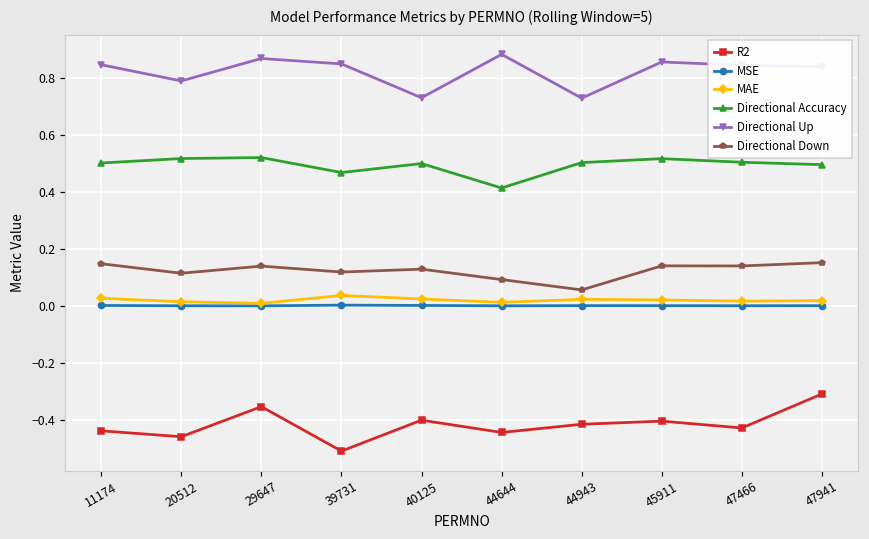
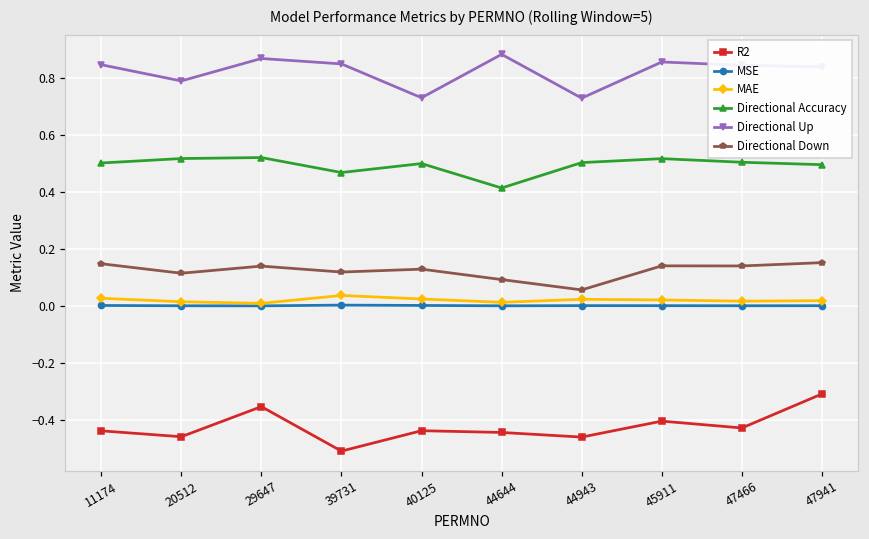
R2, 40125: -0.40 -> -0.44
R2, 44943: -0.42 -> -0.46
